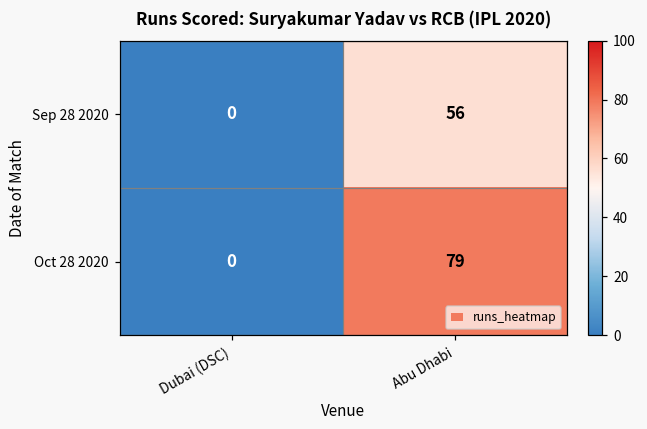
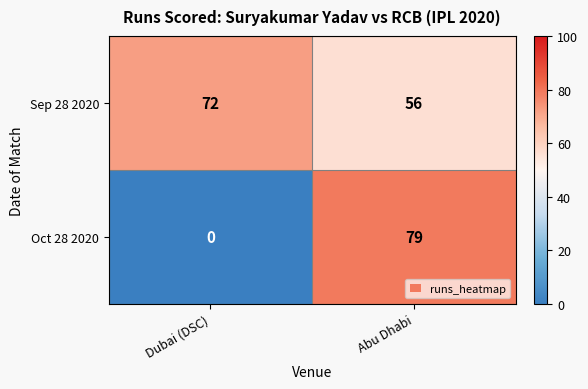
Sep 28 2020, Dubai (DSC): 0 -> 72
